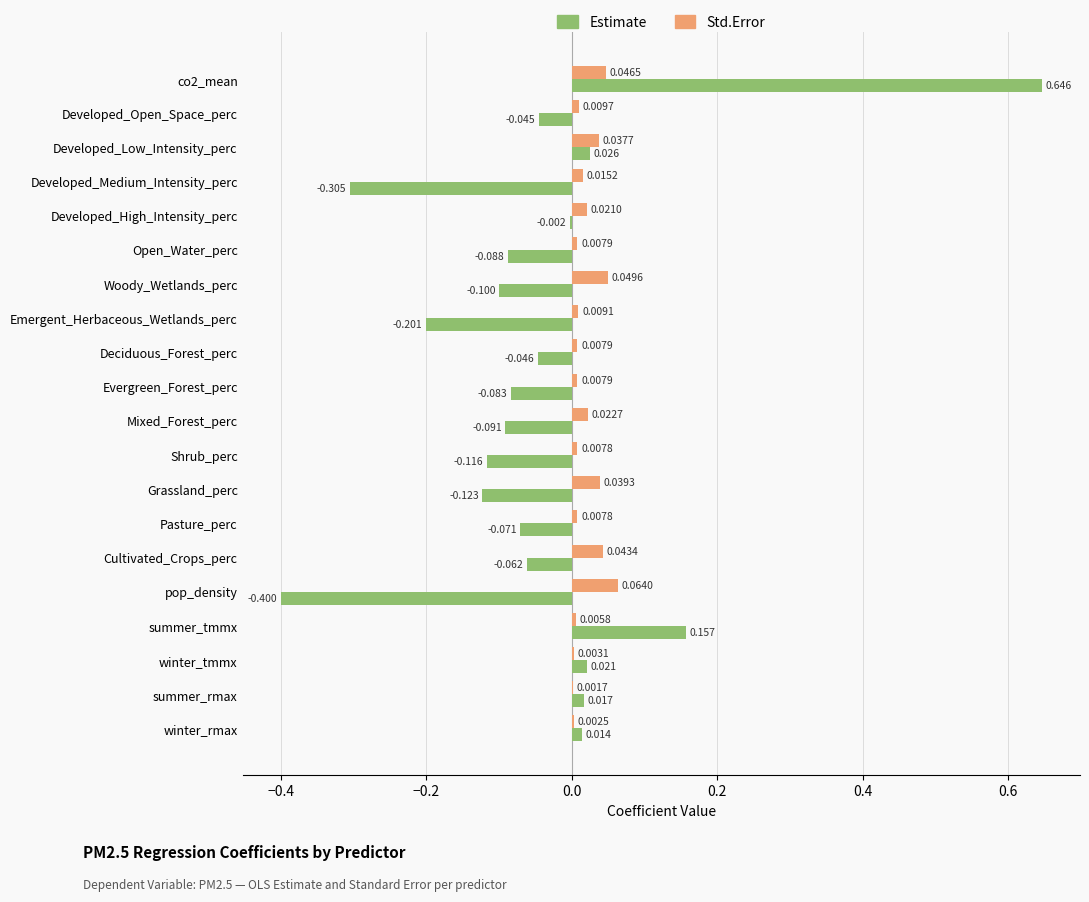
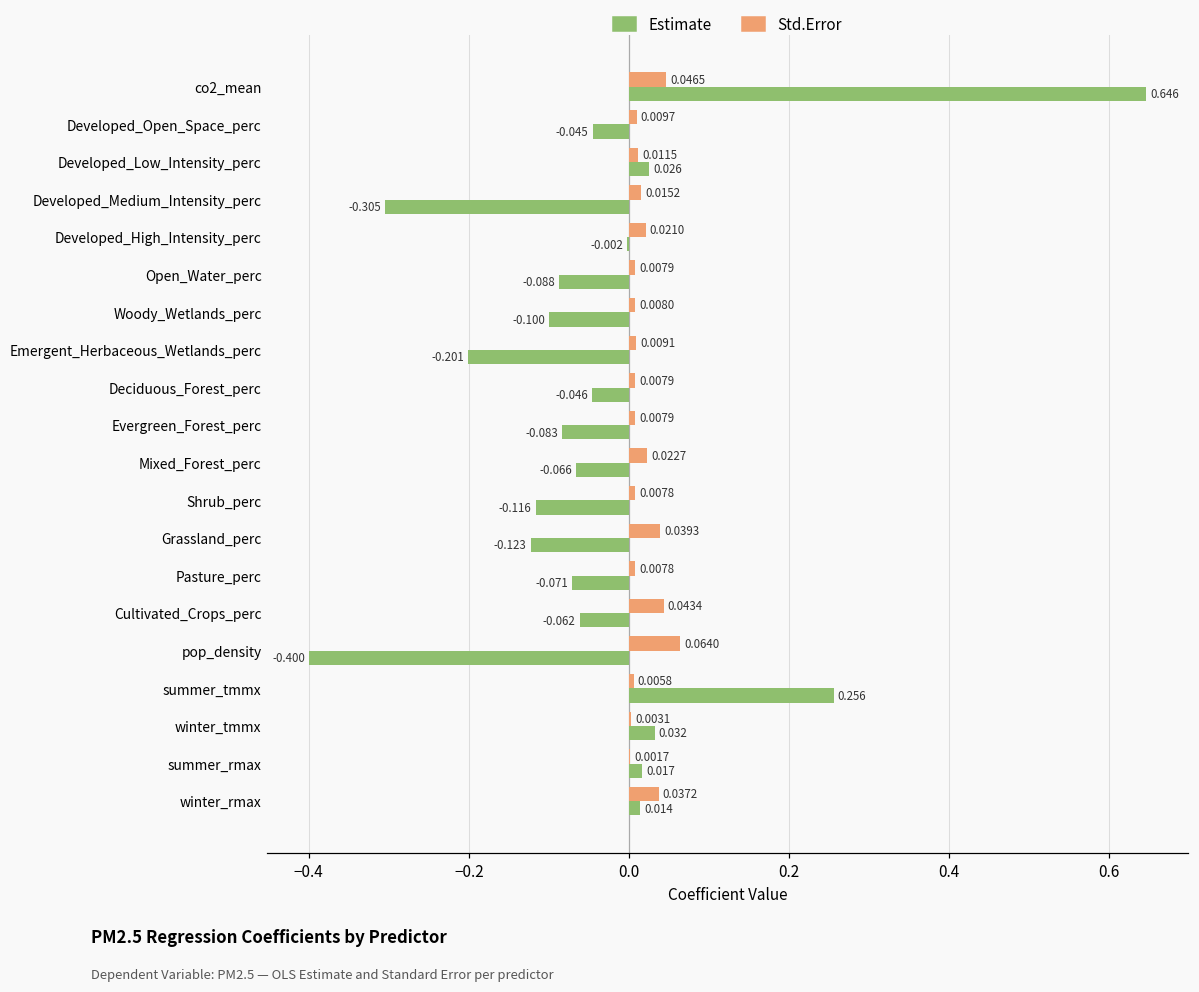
Std.Error, Developed_Low_Intensity_perc: 0.0377 -> 0.0115
Std.Error, Woody_Wetlands_perc: 0.0496 -> 0.0080
Estimate, Mixed_Forest_perc: -0.091 -> -0.066
Estimate, summer_tmmx: 0.157 -> 0.256
Estimate, winter_tmmx: 0.021 -> 0.032
Std.Error, winter_rmax: 0.0025 -> 0.0372
